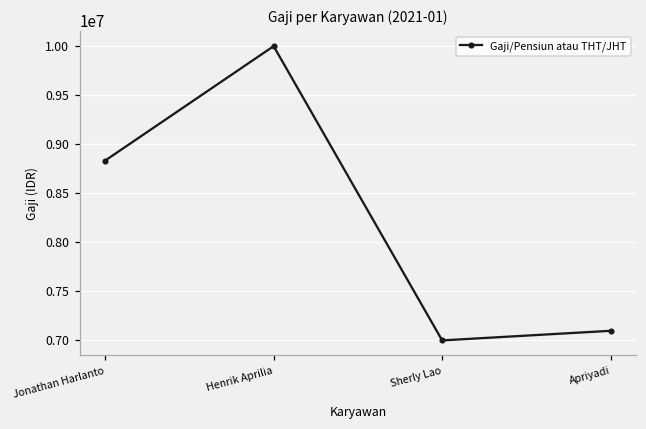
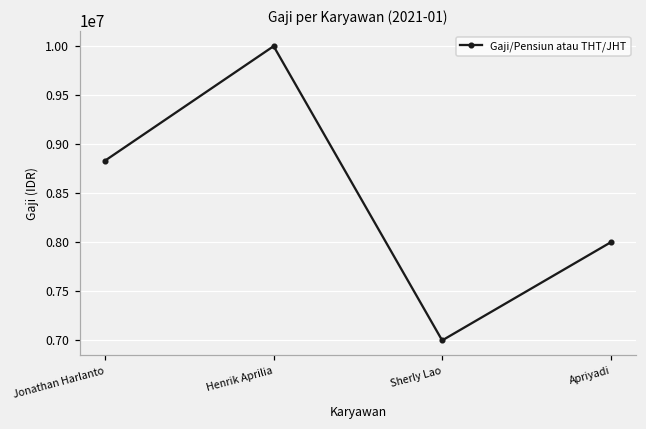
Apriyadi: 7100000 -> 8000000
